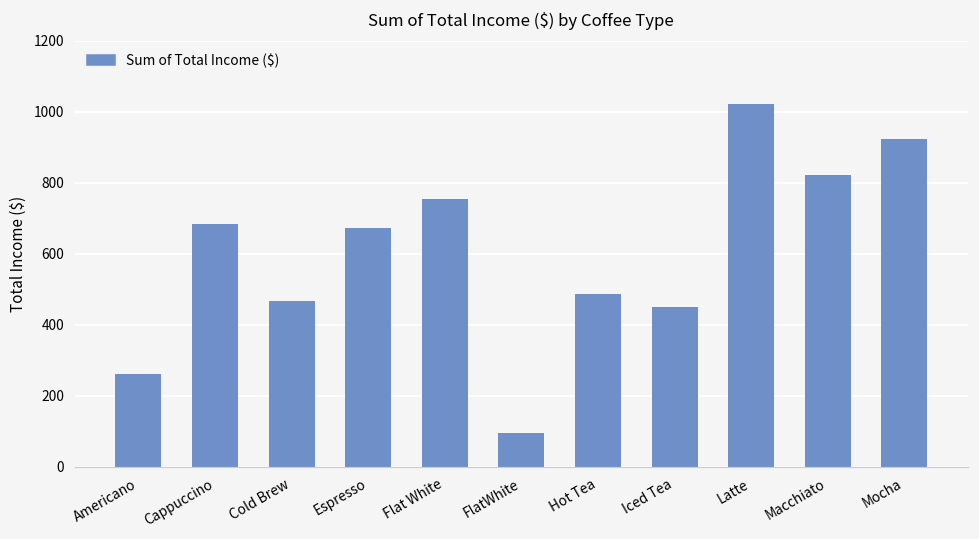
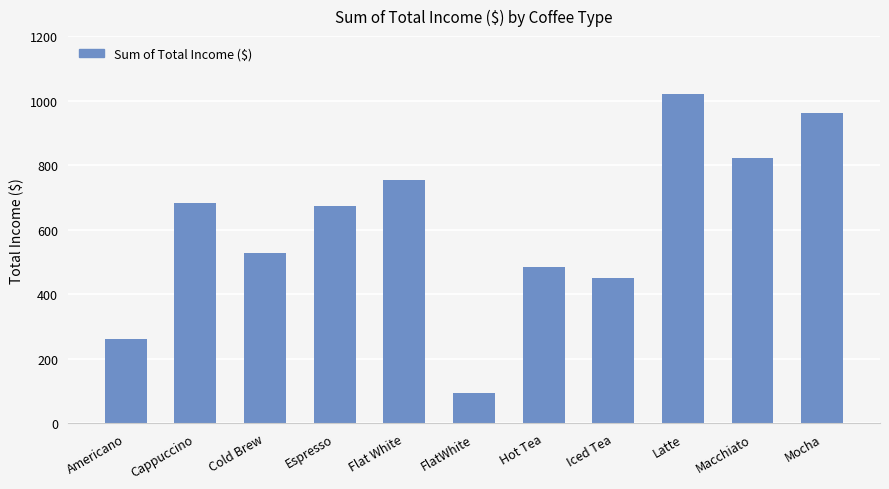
Cold Brew: 470 -> 530
Mocha: 920 -> 960
